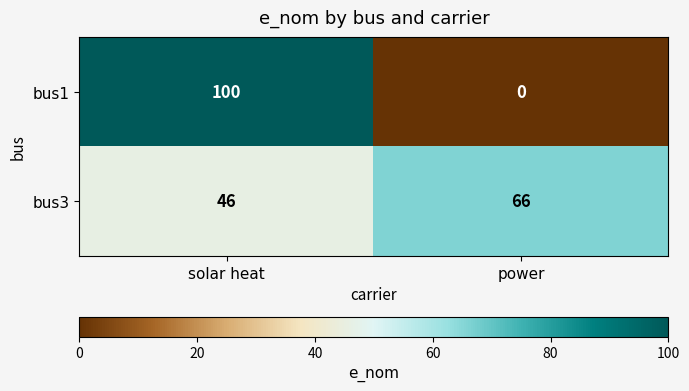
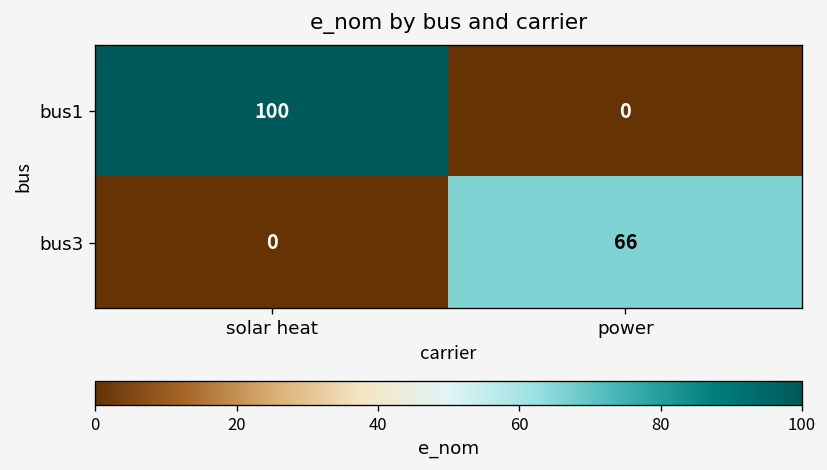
bus3, solar heat: 46 -> 0
